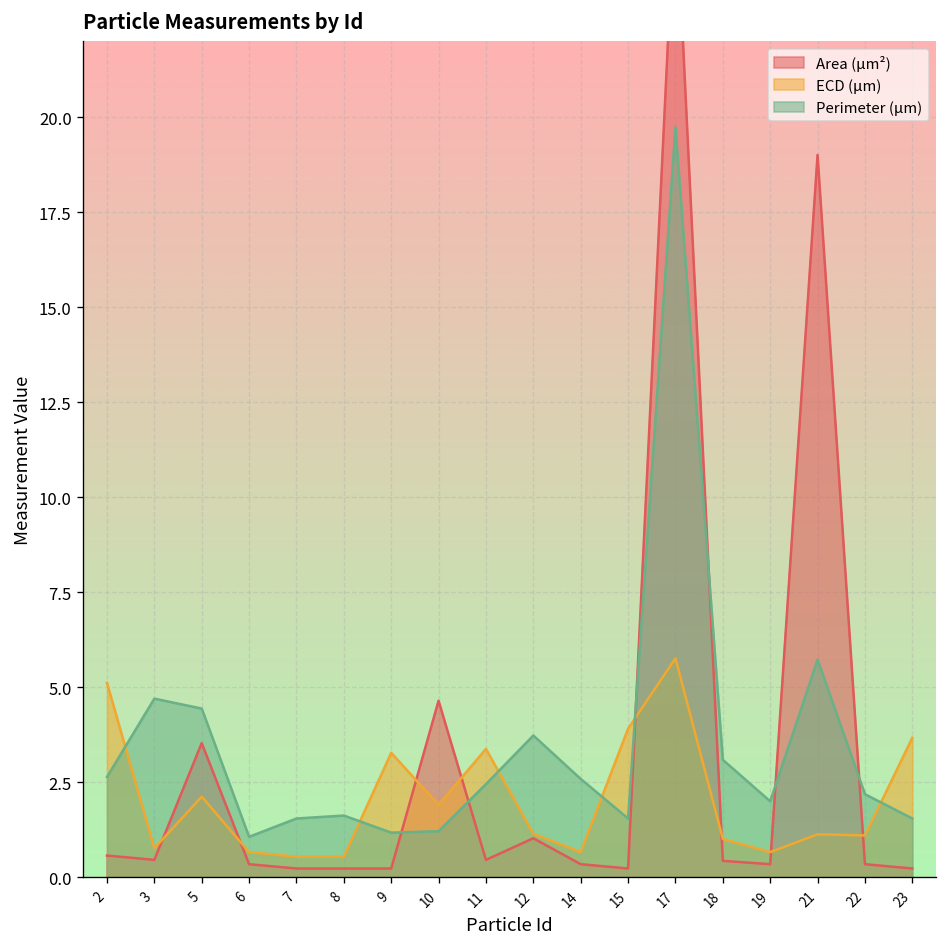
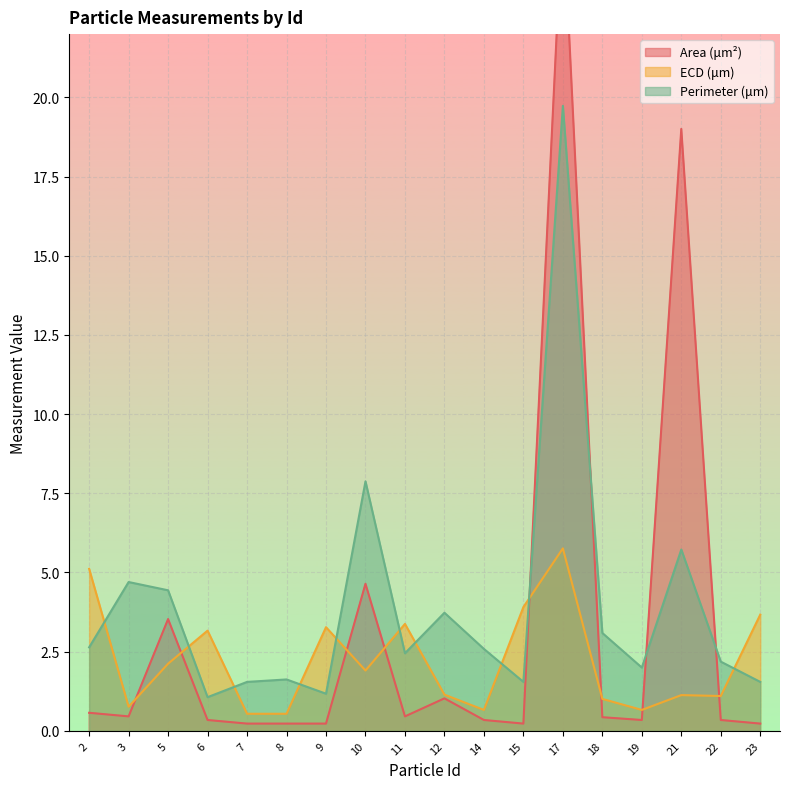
ECD (μm), 6: 0.7 -> 3.2
Perimeter (μm), 10: 1.2 -> 7.9
